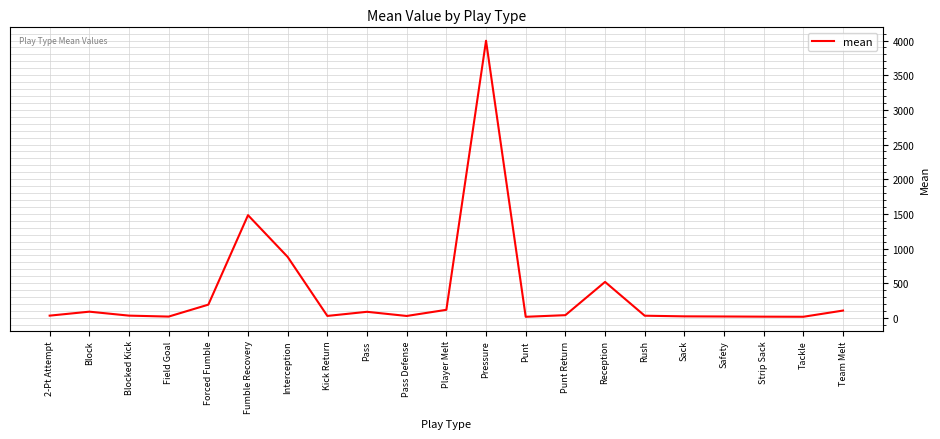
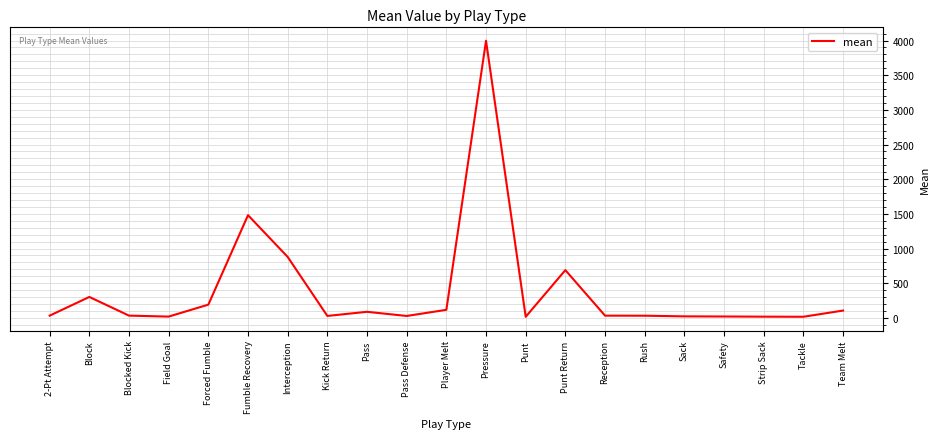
Block: 100 -> 300
Punt Return: 0 -> 700
Reception: 500 -> 0
